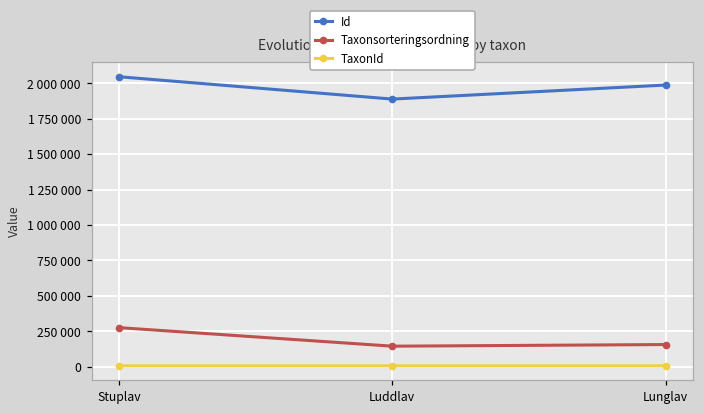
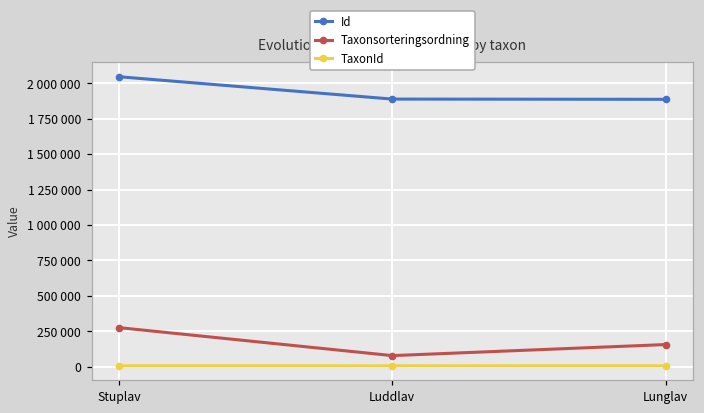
Taxonsorteringsordning, Luddlav: 150000 -> 80000
Id, Lunglav: 1990000 -> 1890000
